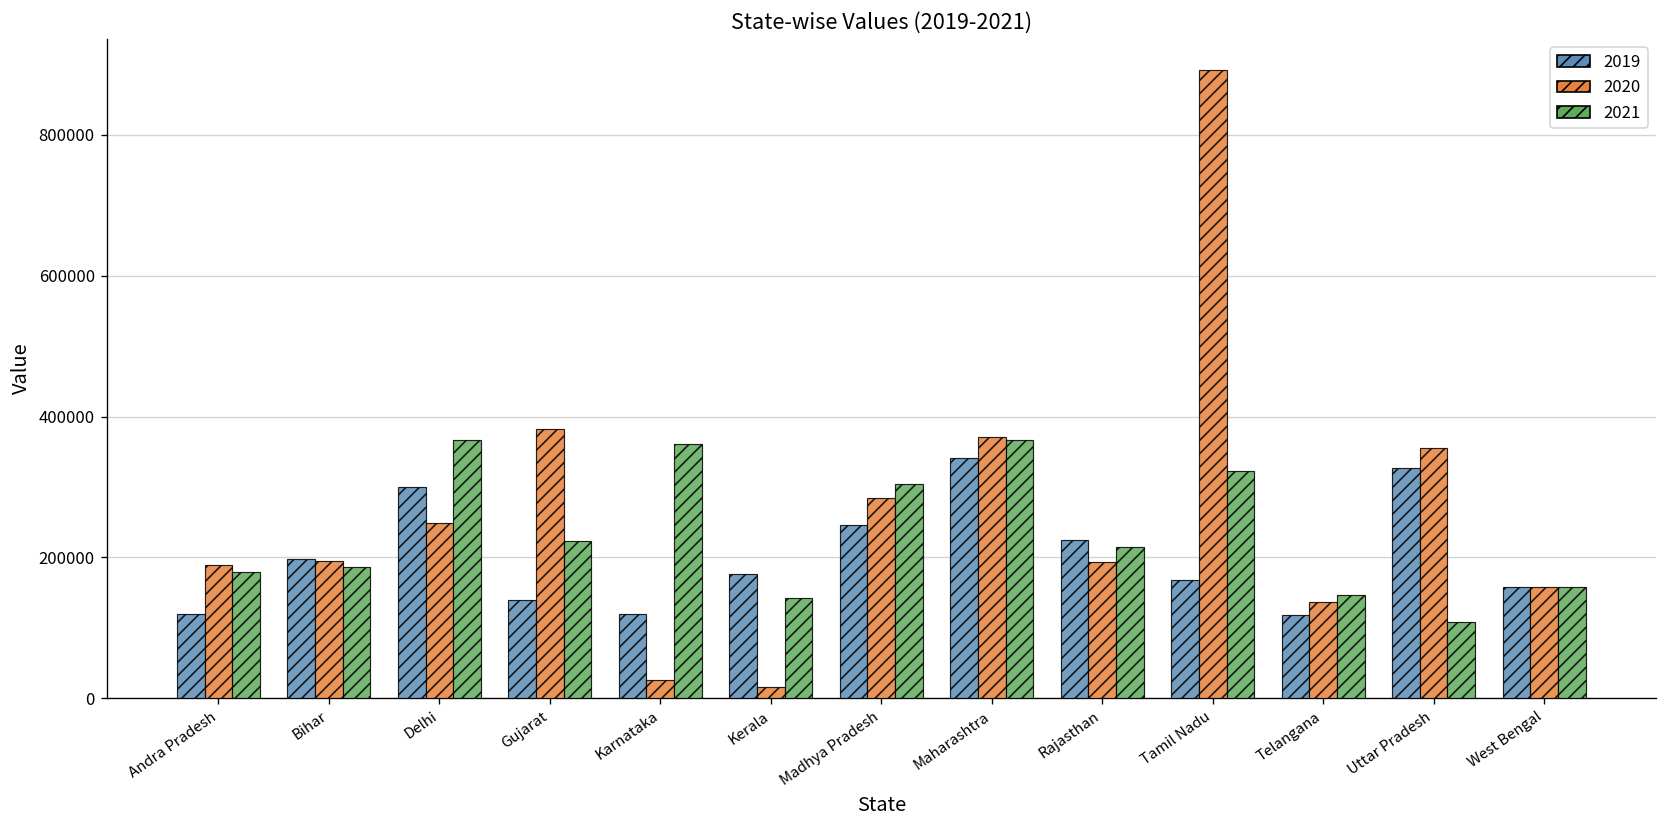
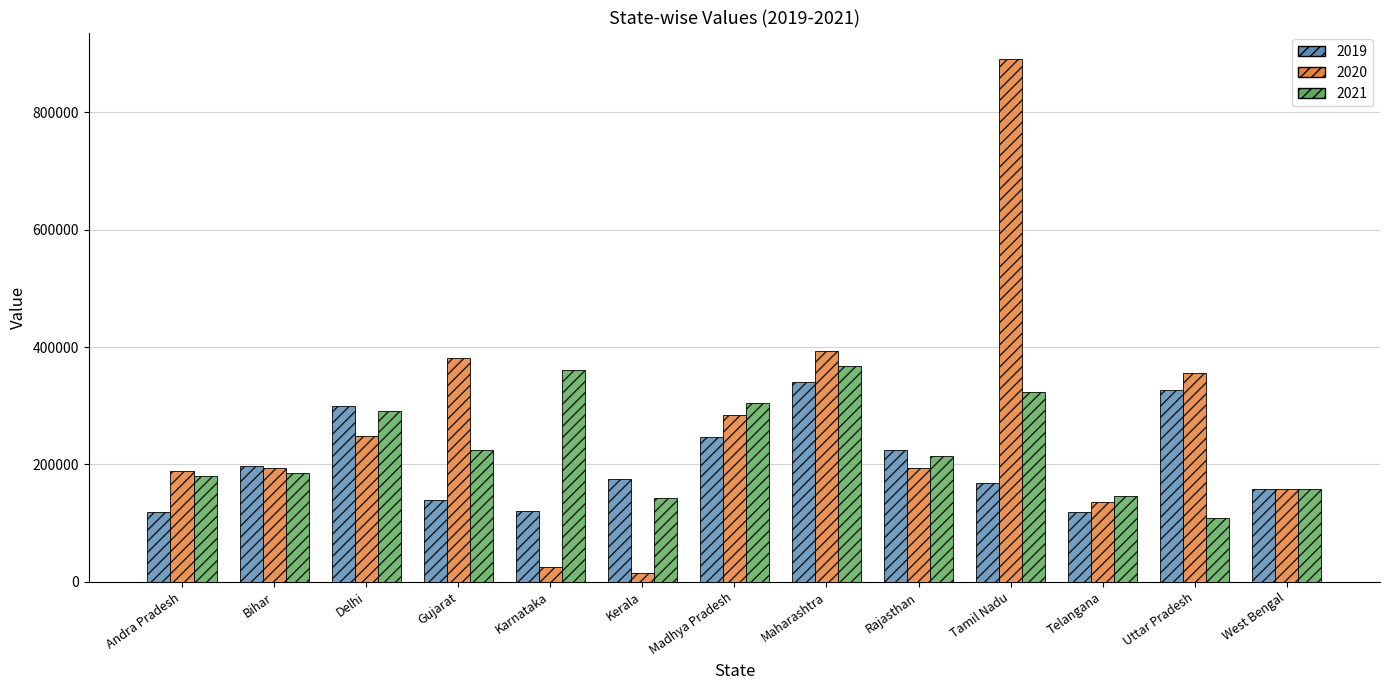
2021, Delhi: 370000 -> 290000
2020, Maharashtra: 370000 -> 390000
